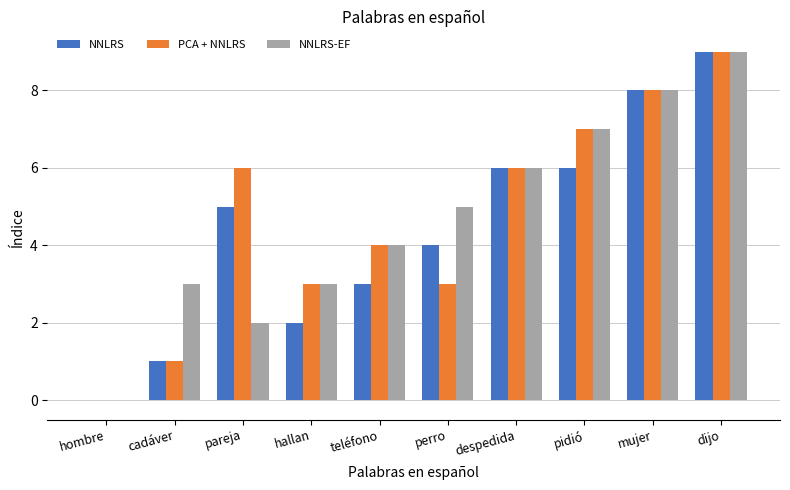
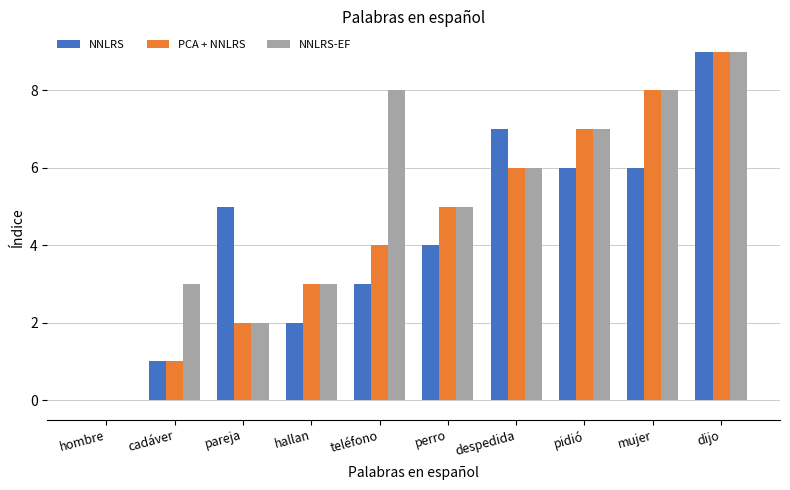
PCA + NNLRS, pareja: 6 -> 2
NNLRS-EF, teléfono: 4 -> 8
PCA + NNLRS, perro: 3 -> 5
NNLRS, despedida: 6 -> 7
NNLRS, mujer: 8 -> 6
